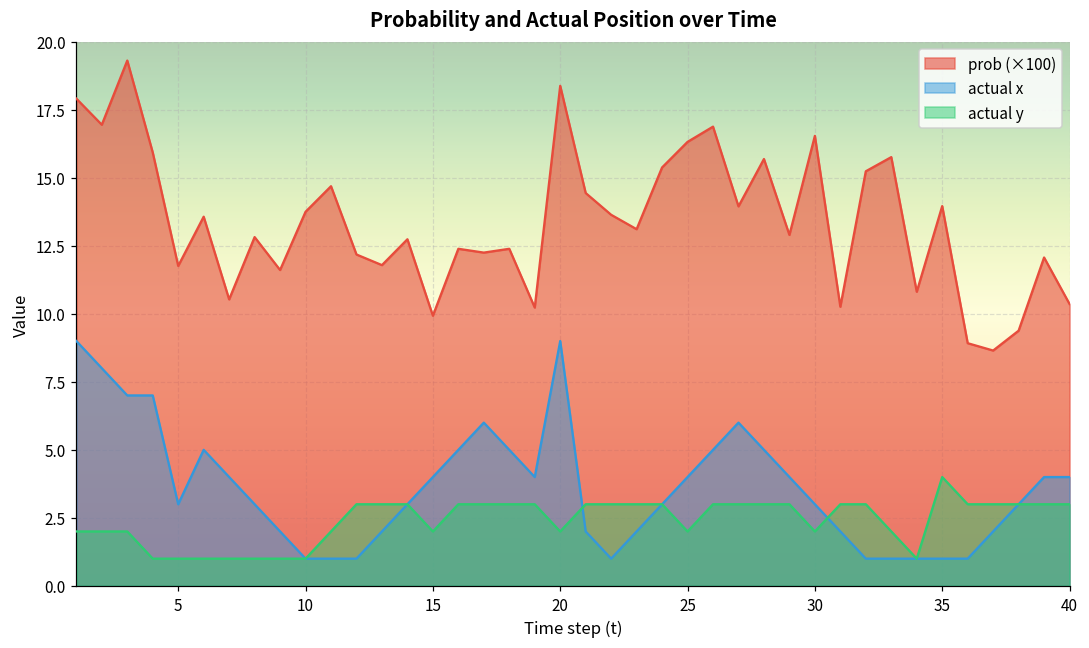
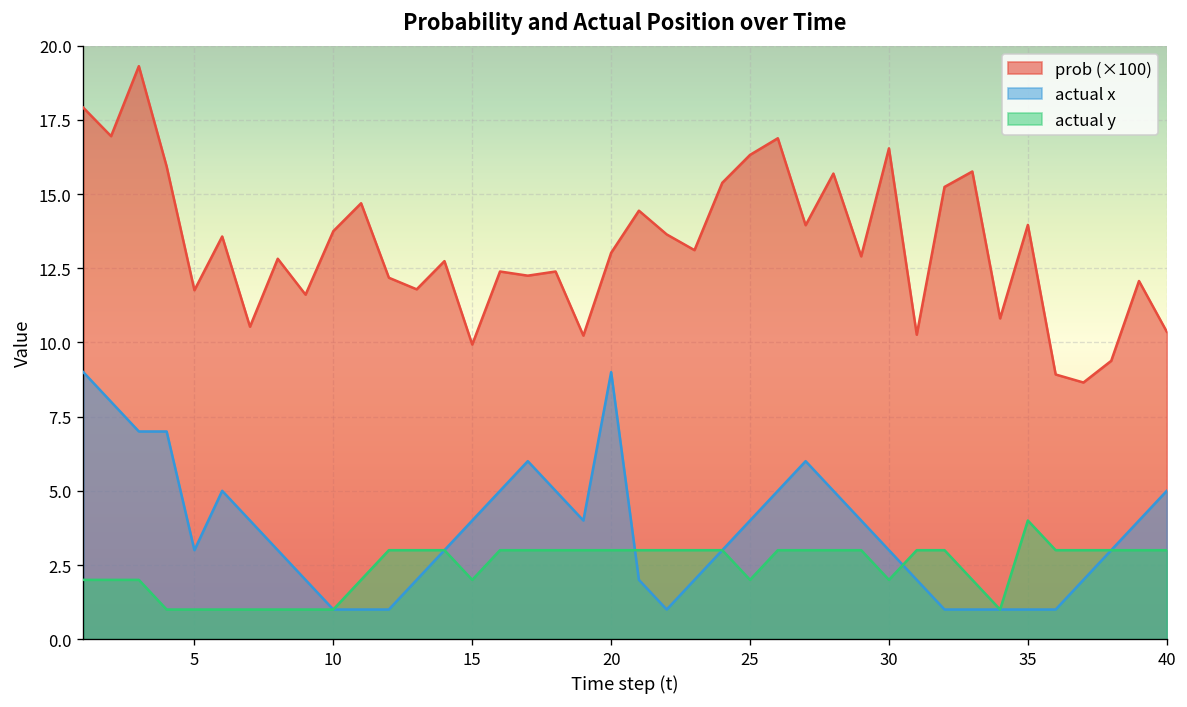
prob (×100), 20: 18.4 -> 13.0
actual y, 20: 2 -> 3
actual x, 40: 4 -> 5
